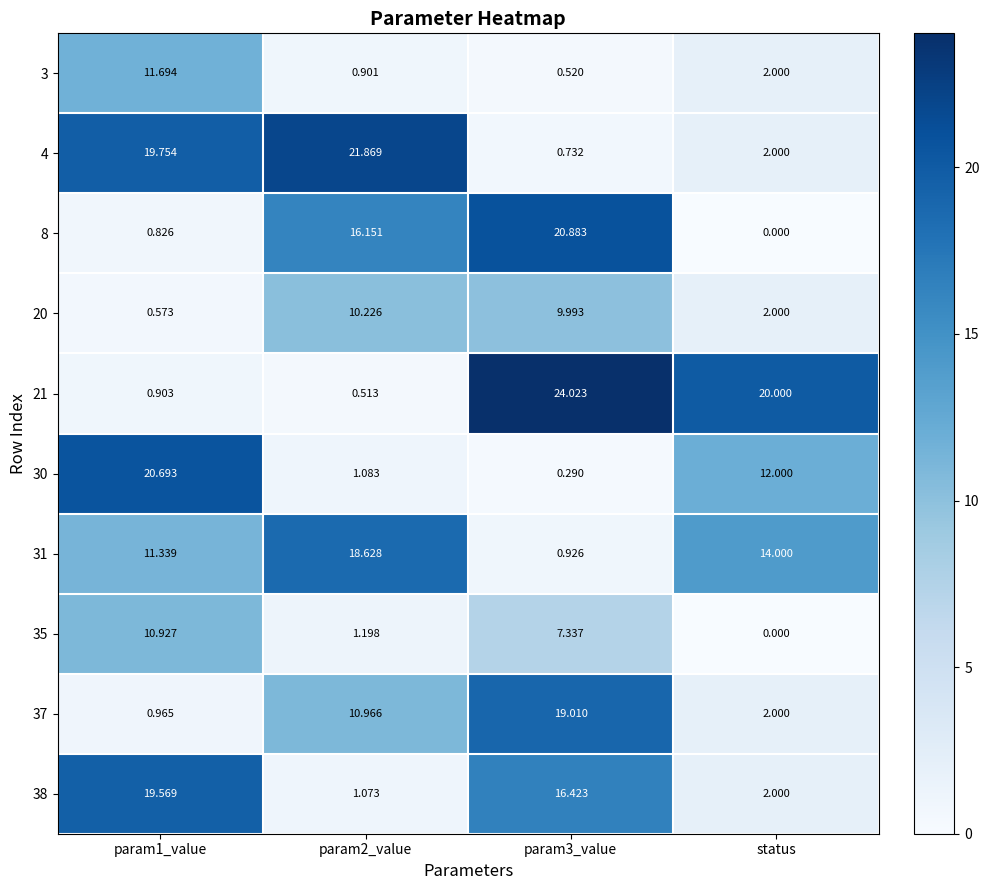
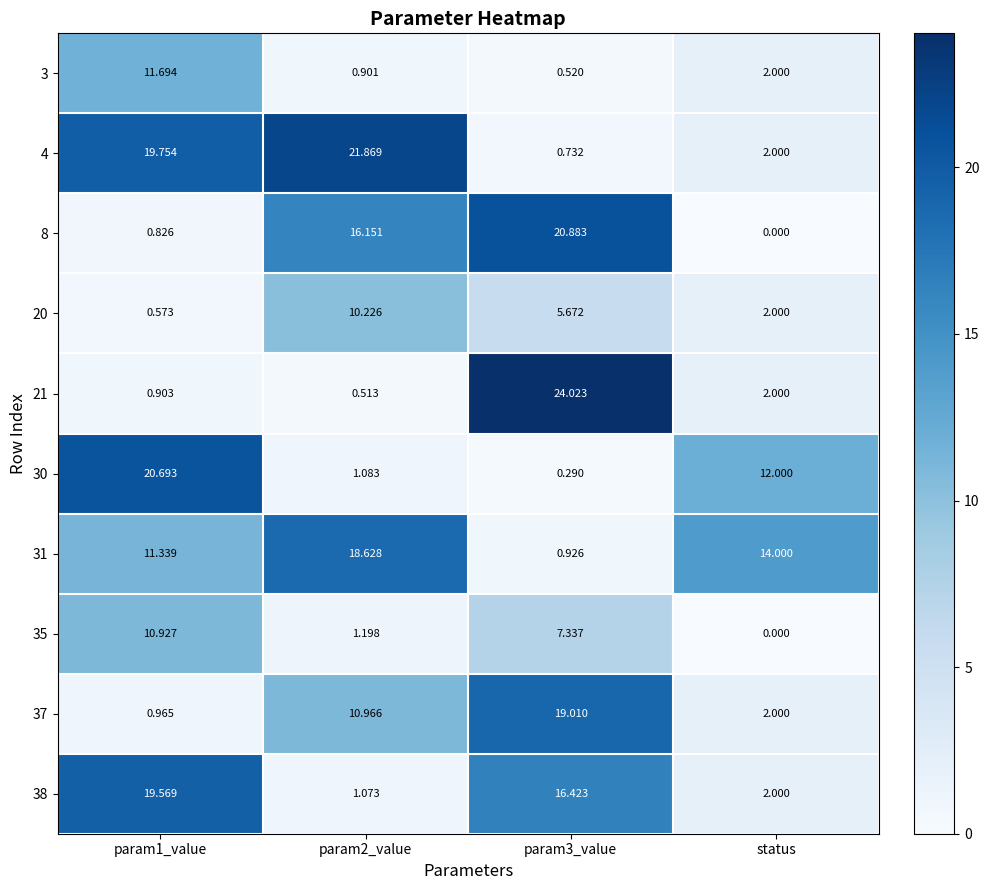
20, param3_value: 9.993 -> 5.672
21, status: 20.000 -> 2.000
